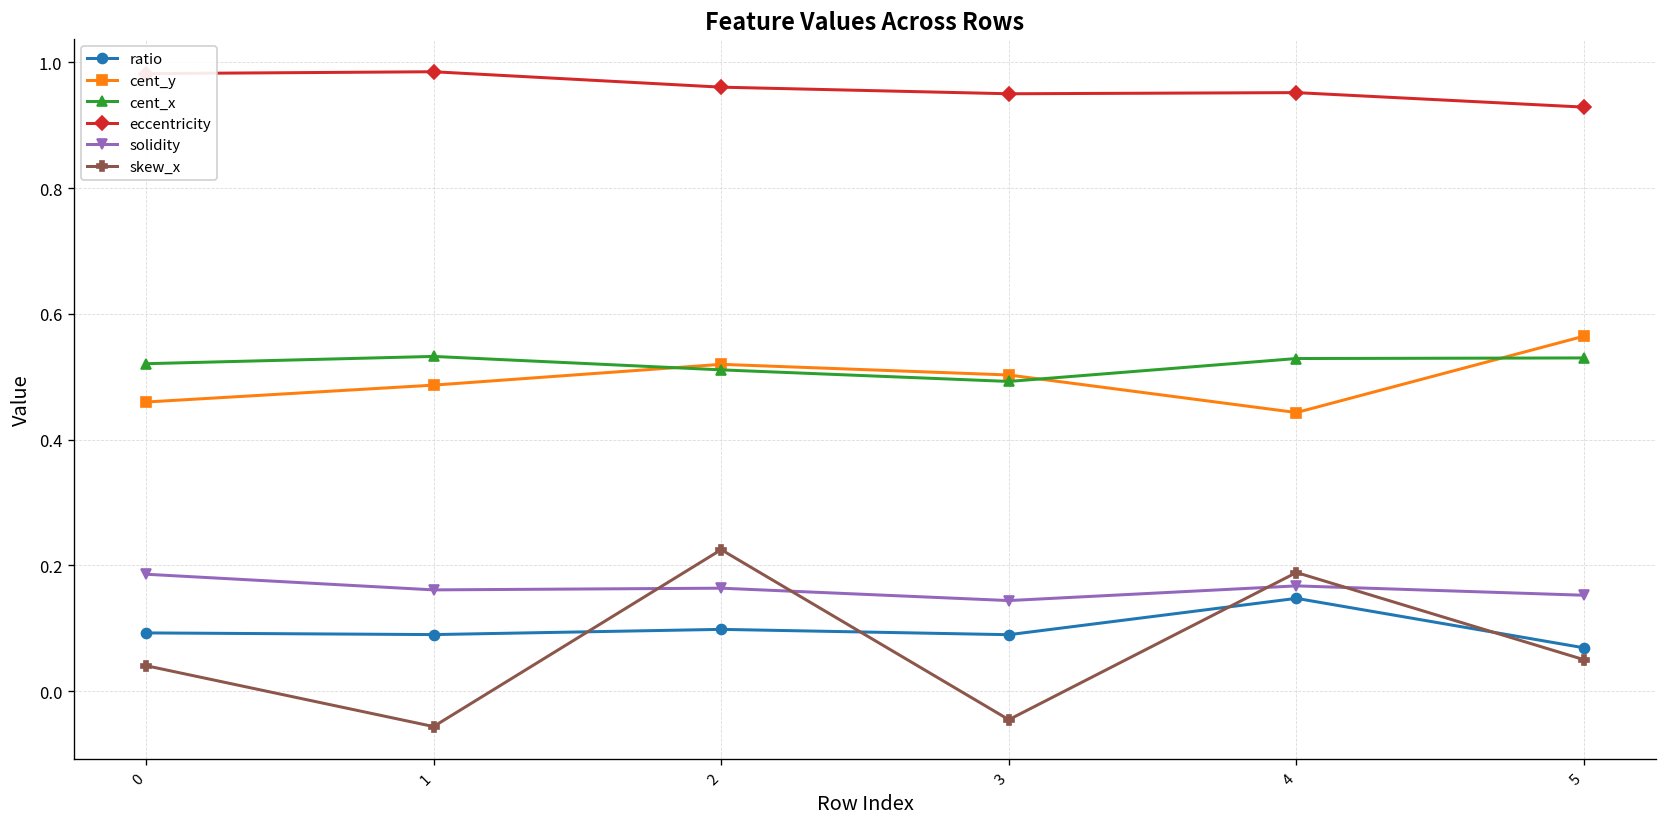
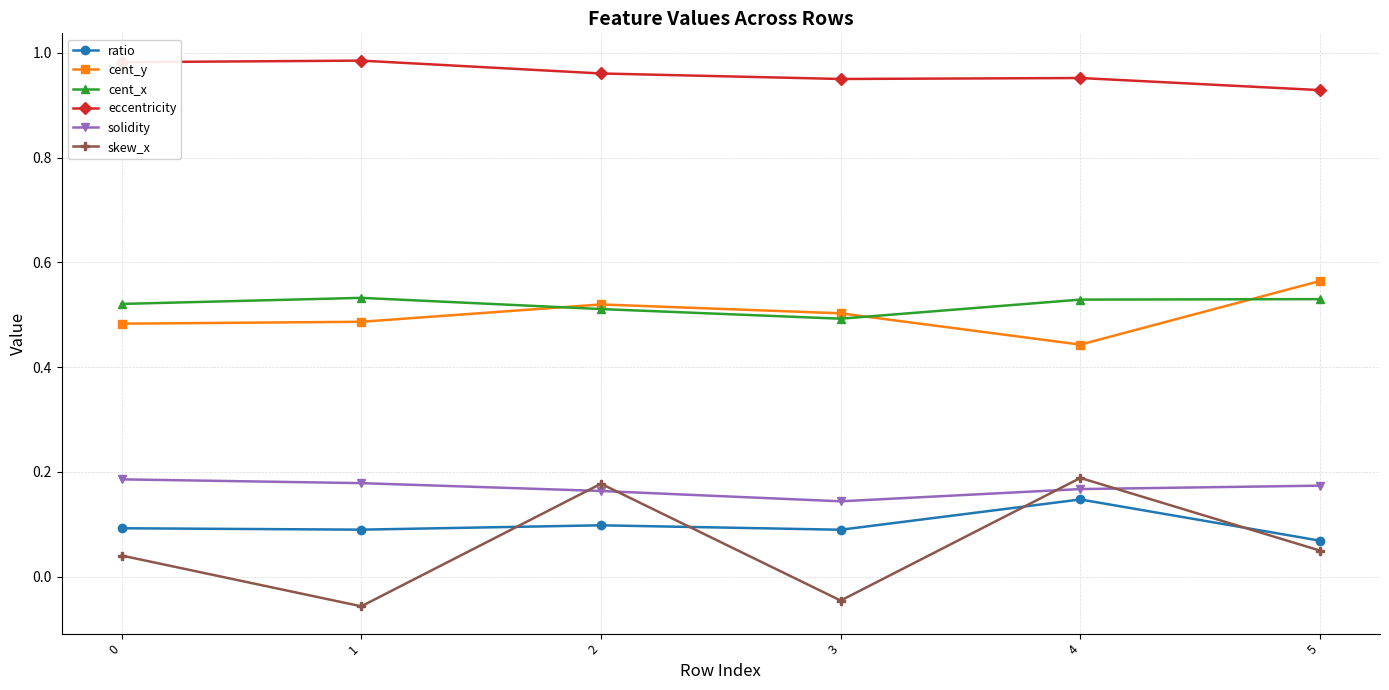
cent_y, 0: 0.46 -> 0.48
solidity, 1: 0.16 -> 0.18
skew_x, 2: 0.22 -> 0.18
solidity, 5: 0.15 -> 0.17
